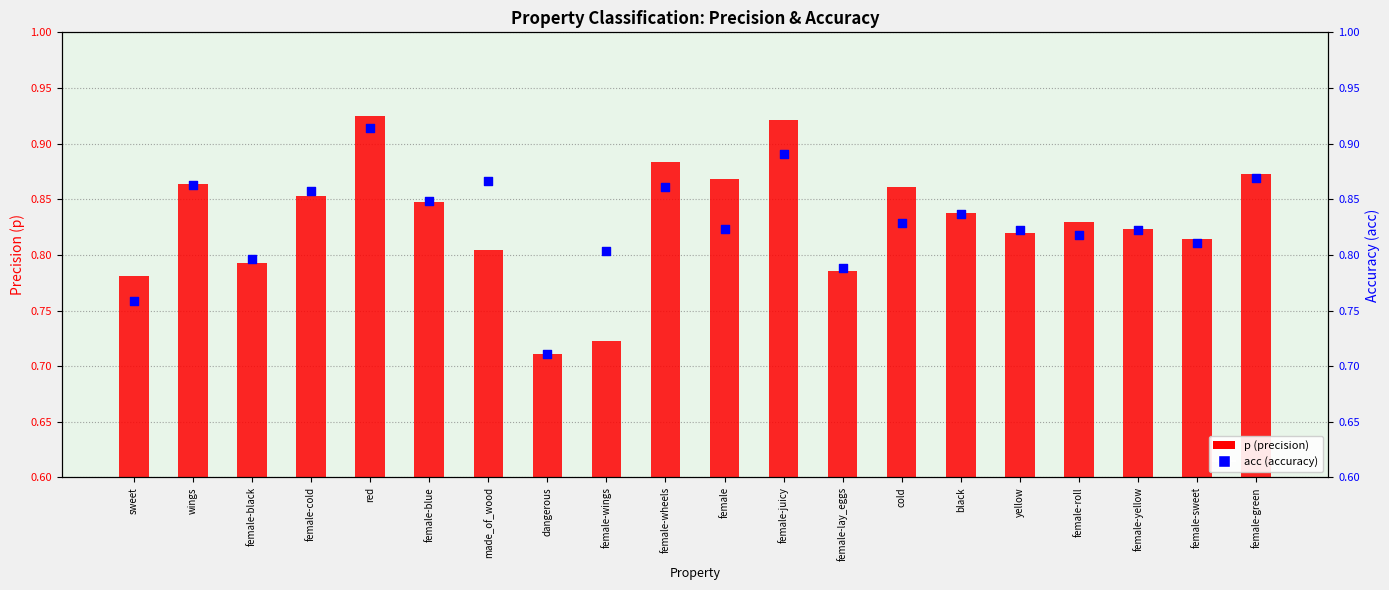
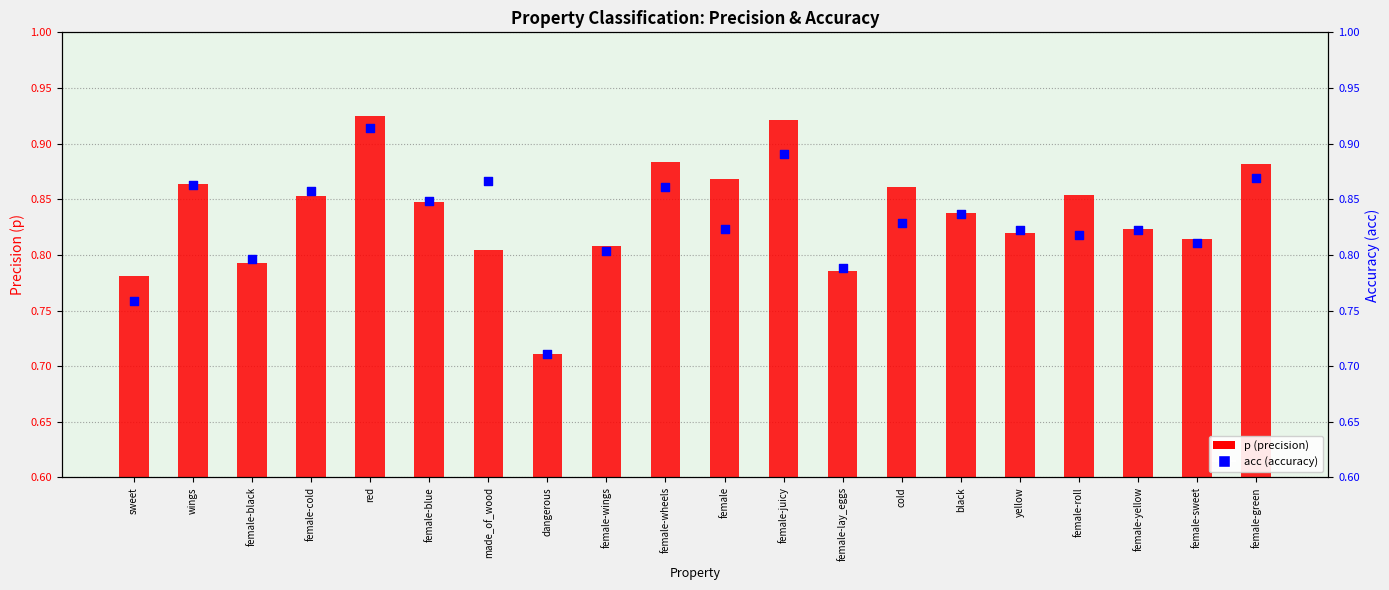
p (precision), female-wings: 0.723 -> 0.808
p (precision), female-roll: 0.830 -> 0.854
p (precision), female-green: 0.873 -> 0.882
